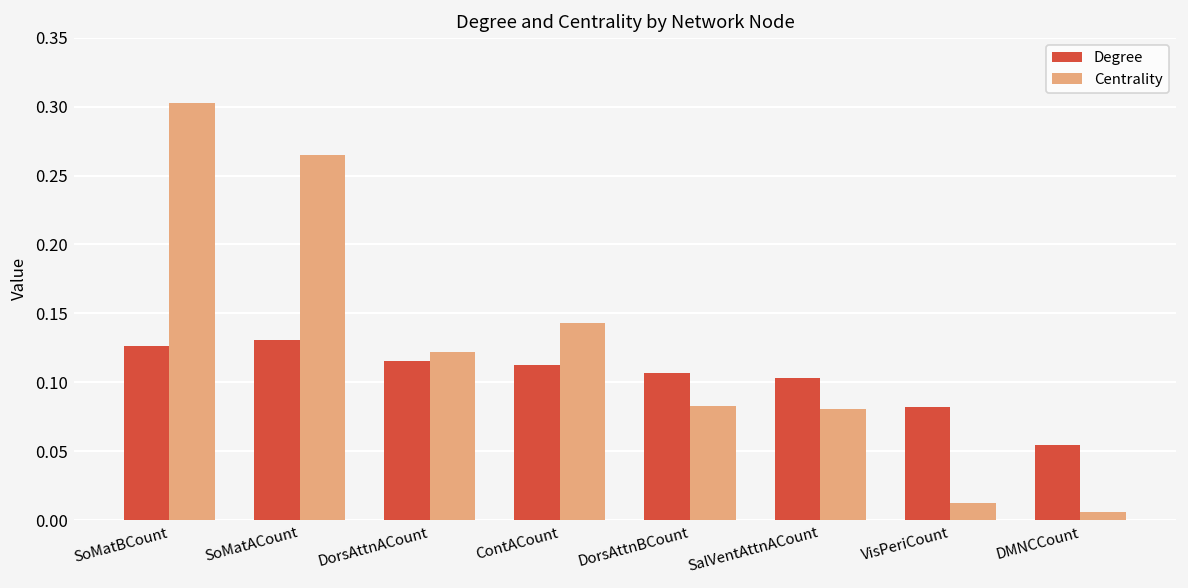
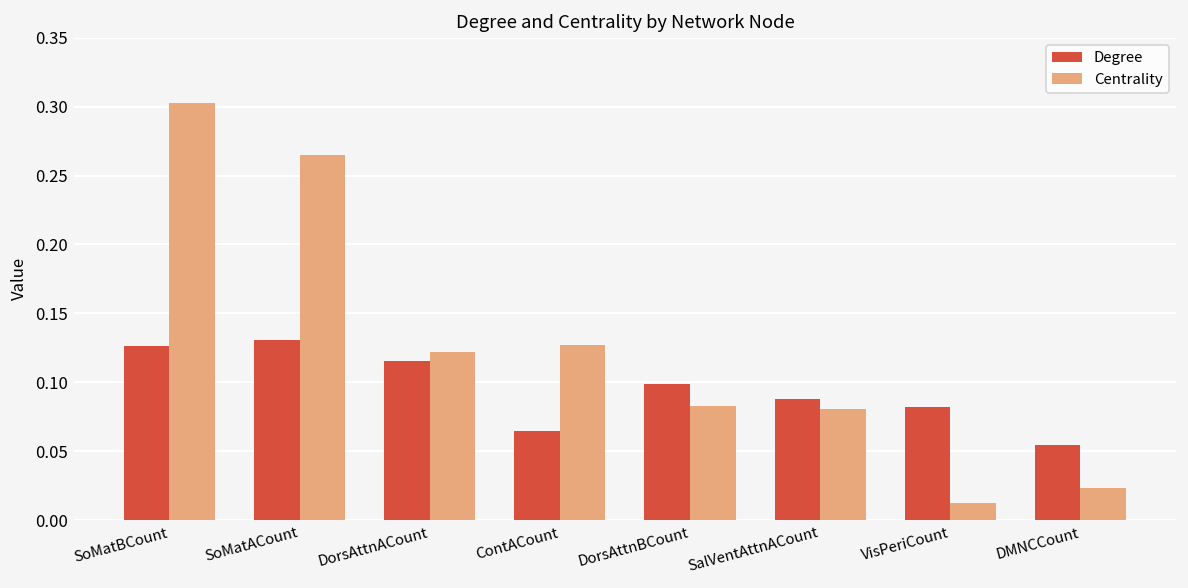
Degree, ContACount: 0.113 -> 0.065
Centrality, ContACount: 0.143 -> 0.127
Degree, DorsAttnBCount: 0.107 -> 0.099
Degree, SalVentAttnACount: 0.103 -> 0.088
Centrality, DMNCCount: 0.006 -> 0.023
